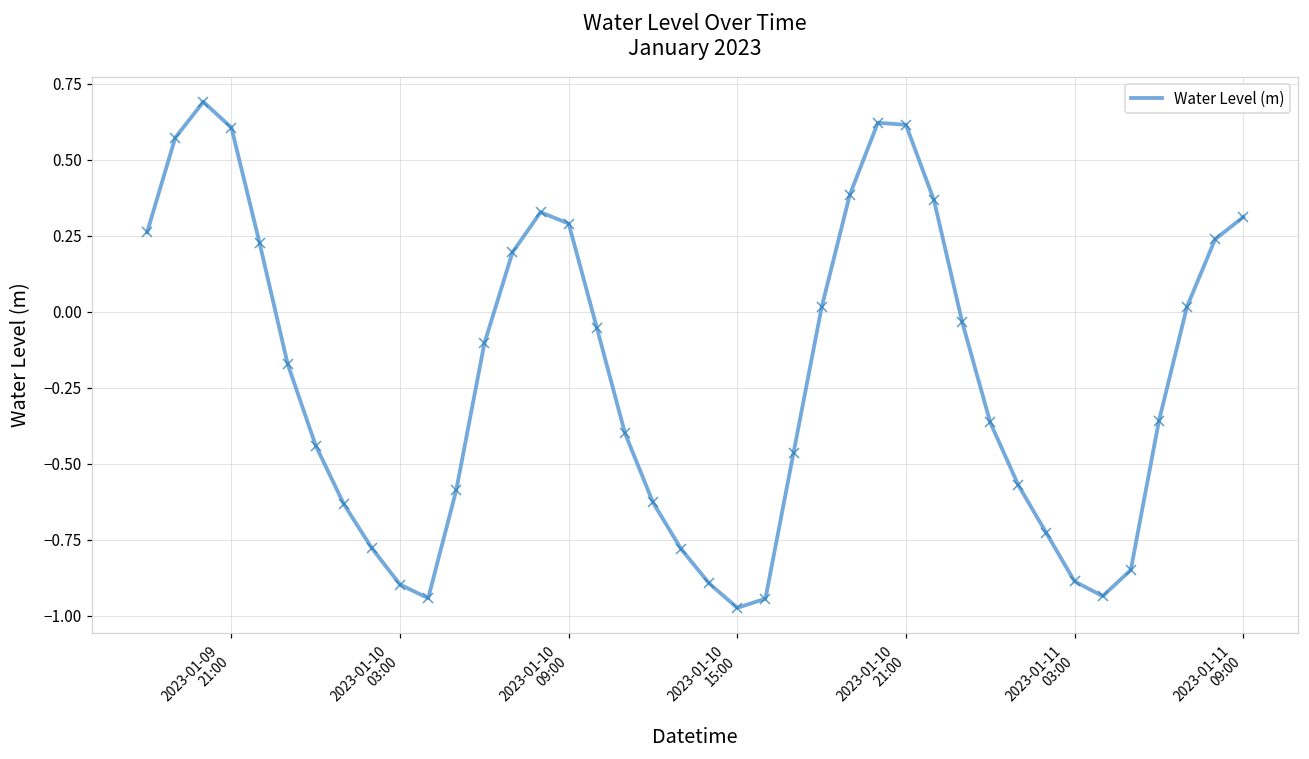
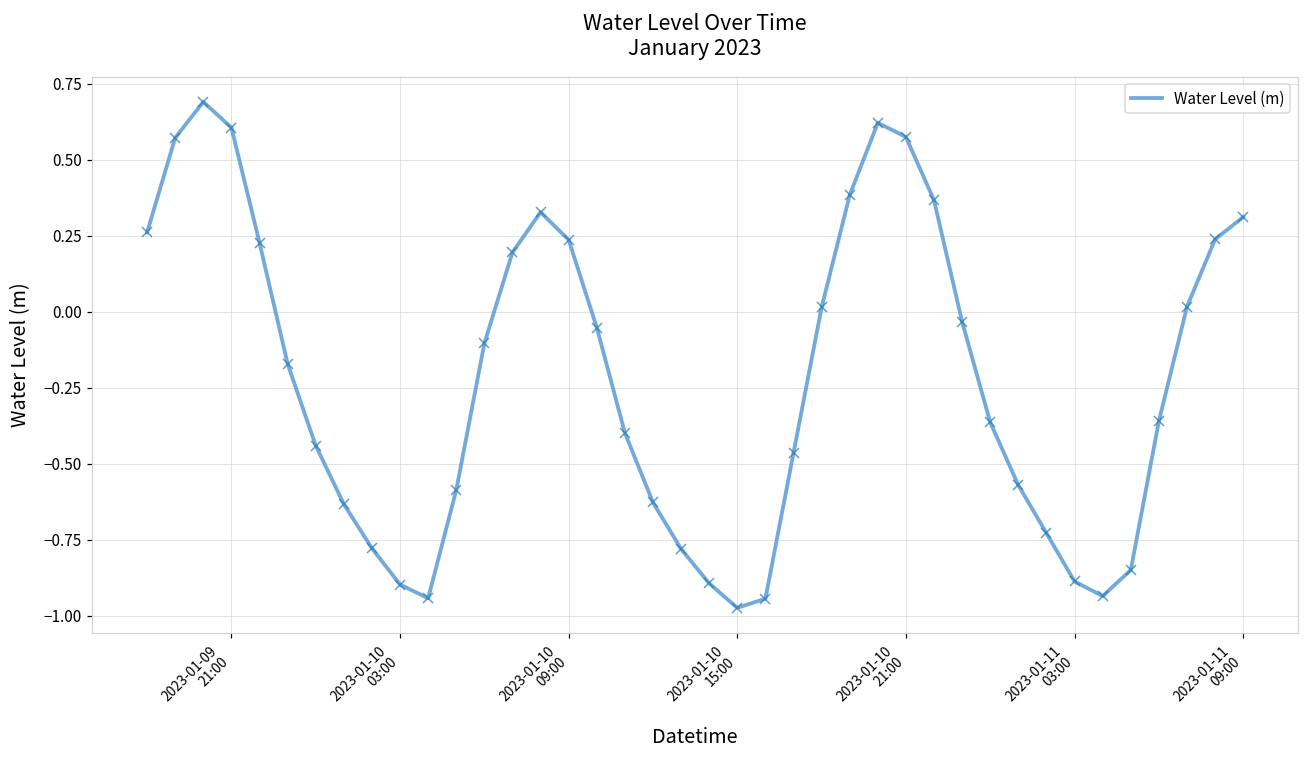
2023-01-10 09:00: 0.29 -> 0.24
2023-01-10 21:00: 0.61 -> 0.57
